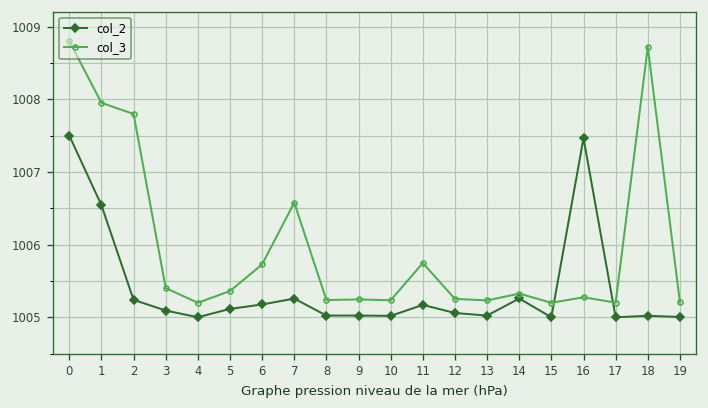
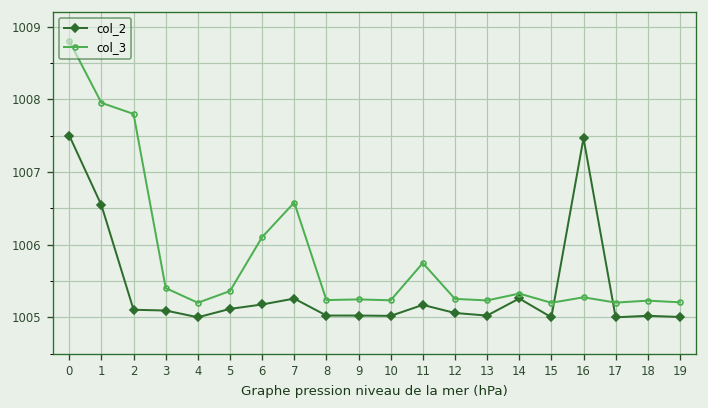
col_2, 2: 1005.2 -> 1005.1
col_3, 6: 1005.7 -> 1006.1
col_3, 18: 1008.7 -> 1005.2
